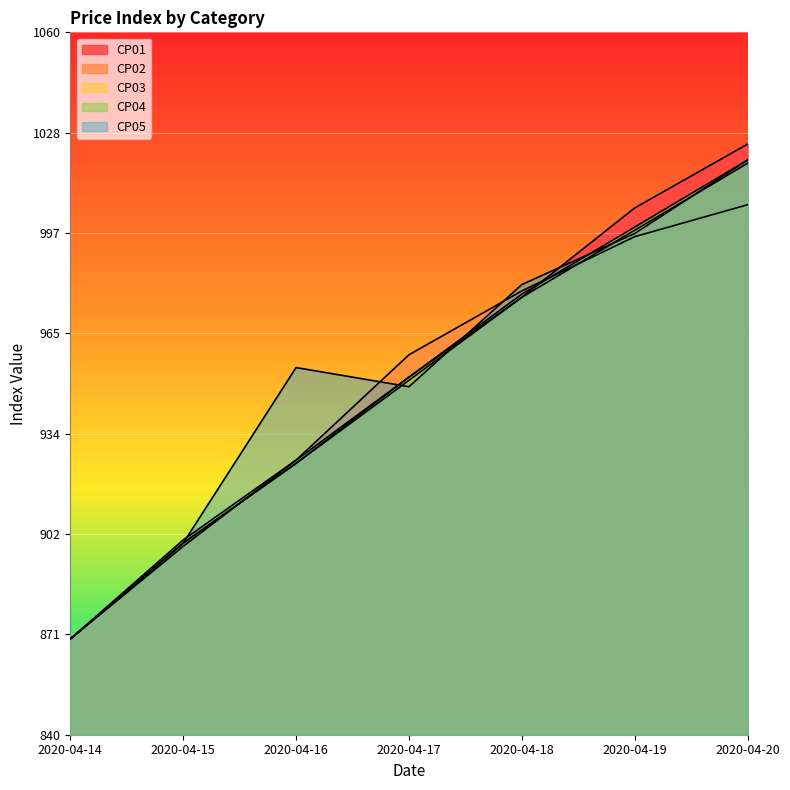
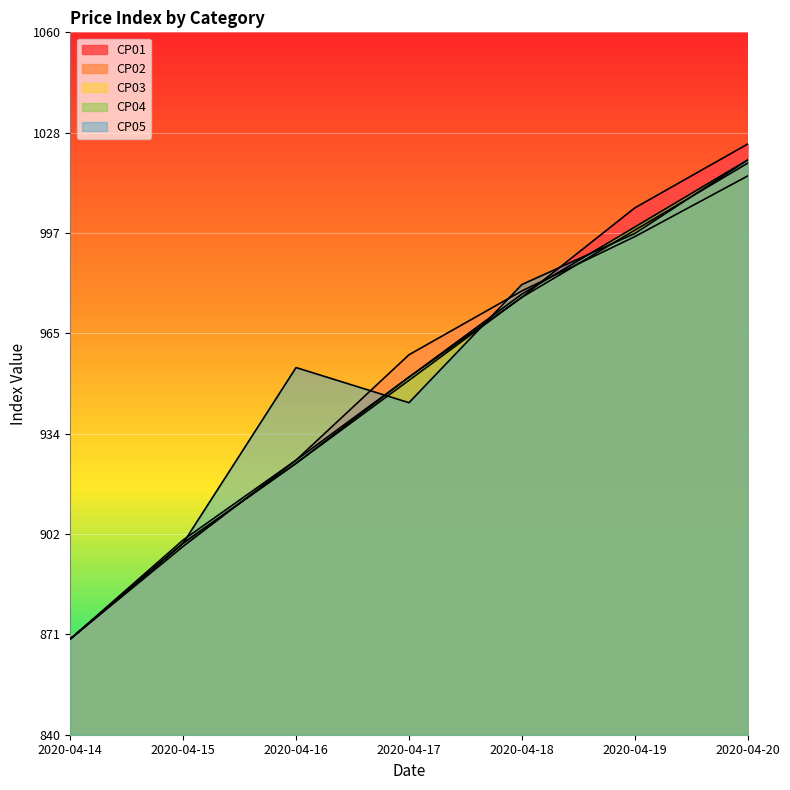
CP05, 2020-04-17: 949 -> 944
CP02, 2020-04-20: 1006 -> 1015
